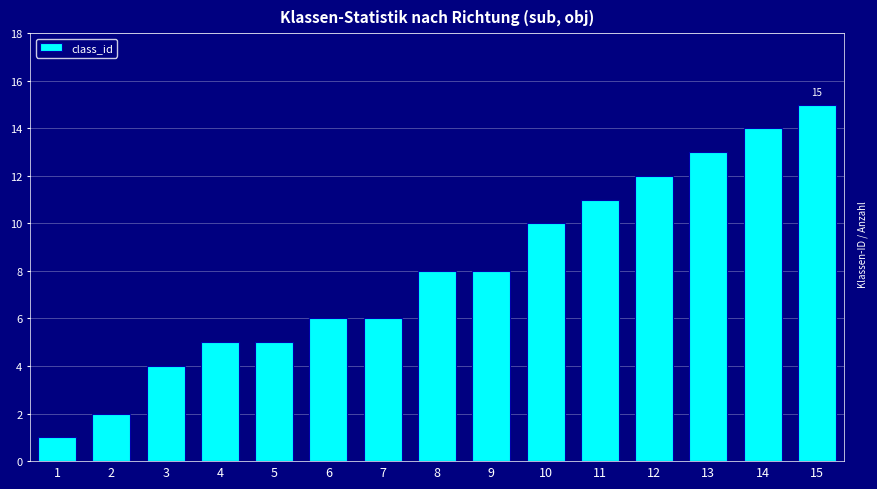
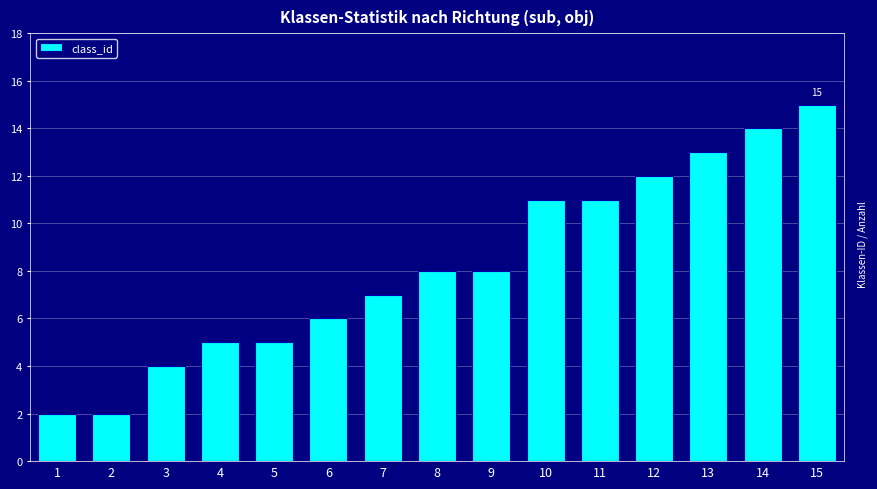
1: 1 -> 2
7: 6 -> 7
10: 10 -> 11
